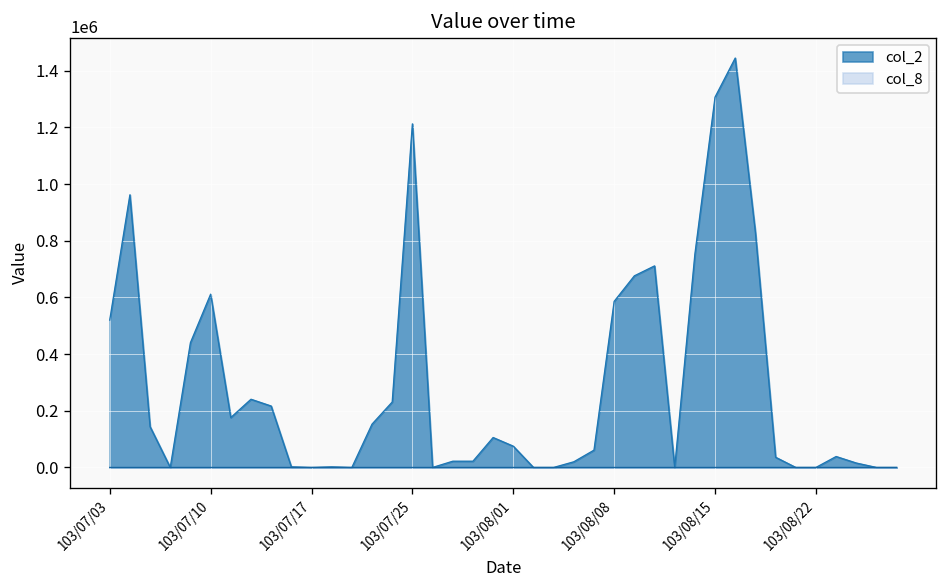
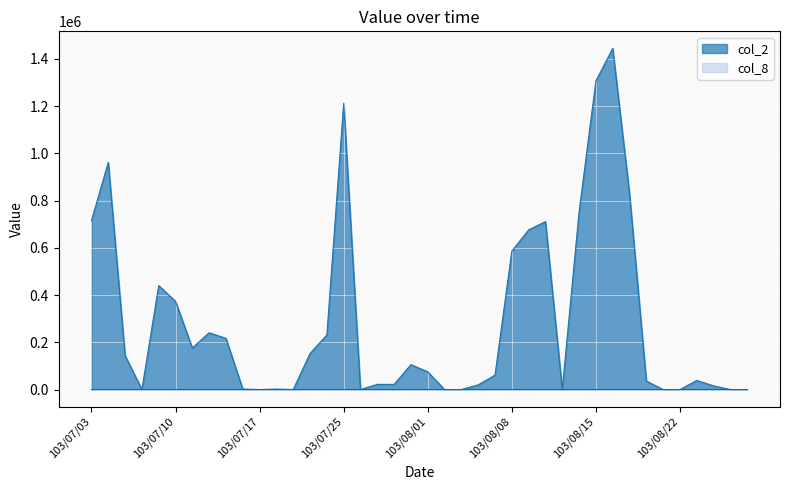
col_2, 103/07/03: 520000 -> 720000
col_2, 103/07/10: 610000 -> 370000
